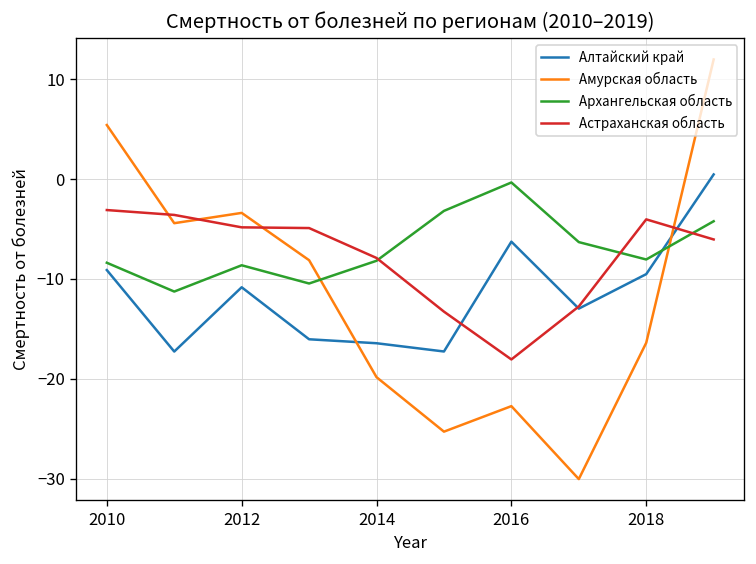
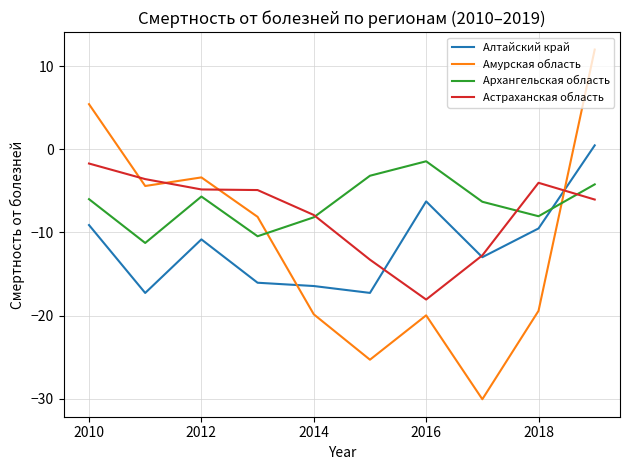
Архангельская область, 2010: -8 -> -6
Астраханская область, 2010: -3 -> -2
Архангельская область, 2012: -9 -> -6
Амурская область, 2016: -23 -> -20
Архангельская область, 2016: 0 -> -1
Амурская область, 2018: -16 -> -19
